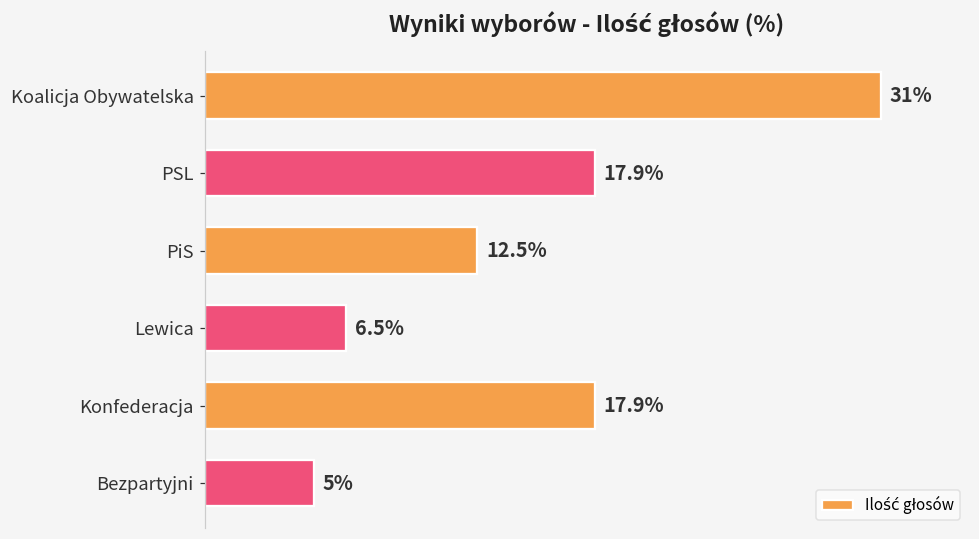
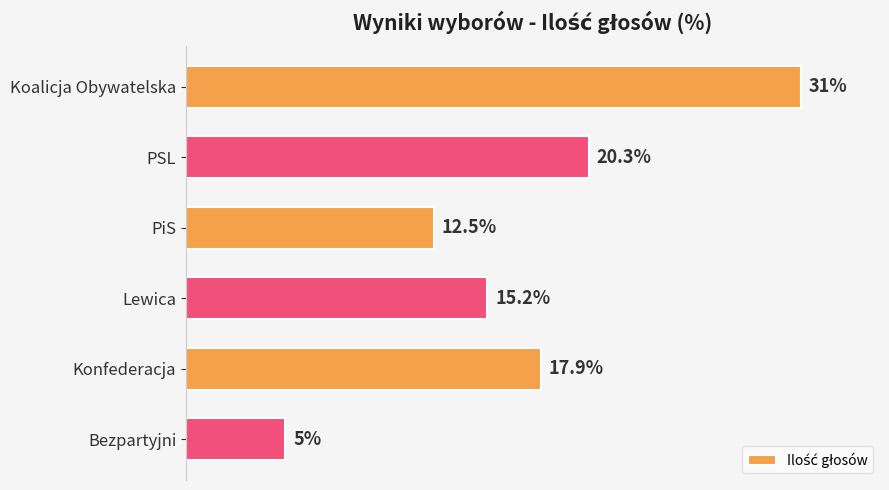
PSL: 17.9% -> 20.3%
Lewica: 6.5% -> 15.2%
